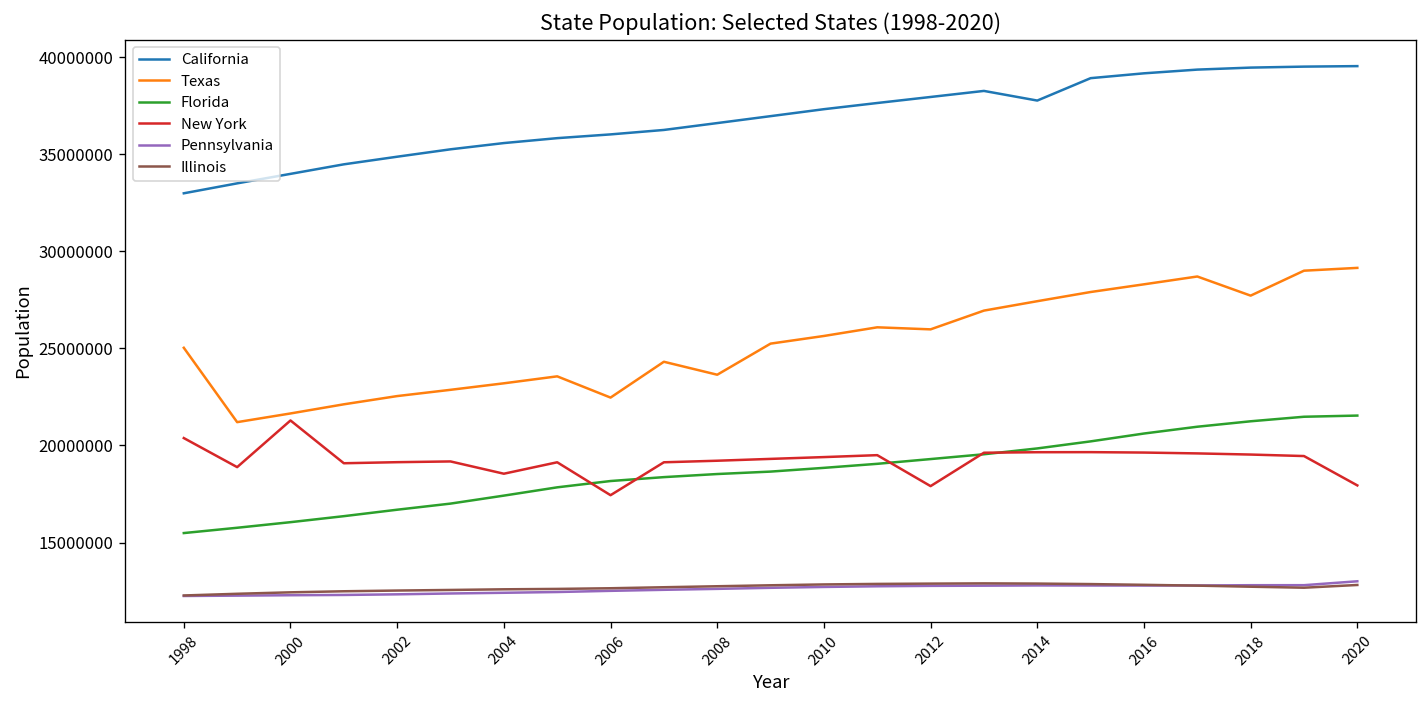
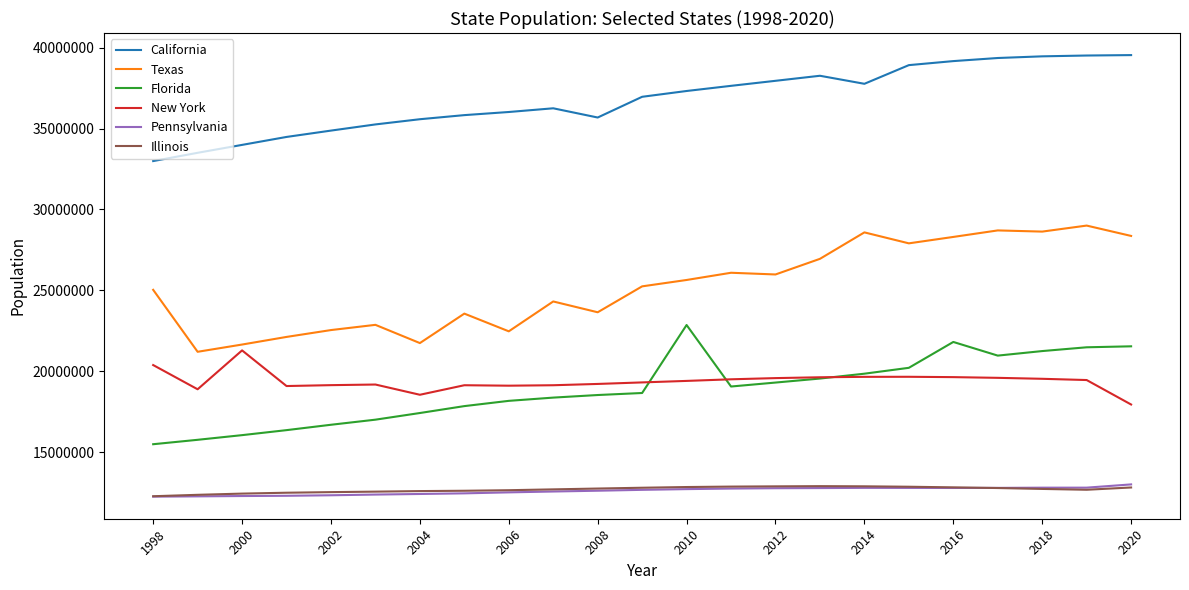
Texas, 2004: 23200000 -> 21700000
New York, 2006: 17400000 -> 19100000
California, 2008: 36600000 -> 35700000
Florida, 2010: 18800000 -> 22900000
New York, 2012: 17900000 -> 19600000
Texas, 2014: 27400000 -> 28600000
Florida, 2016: 20600000 -> 21800000
Texas, 2018: 27700000 -> 28600000
Texas, 2020: 29100000 -> 28400000
